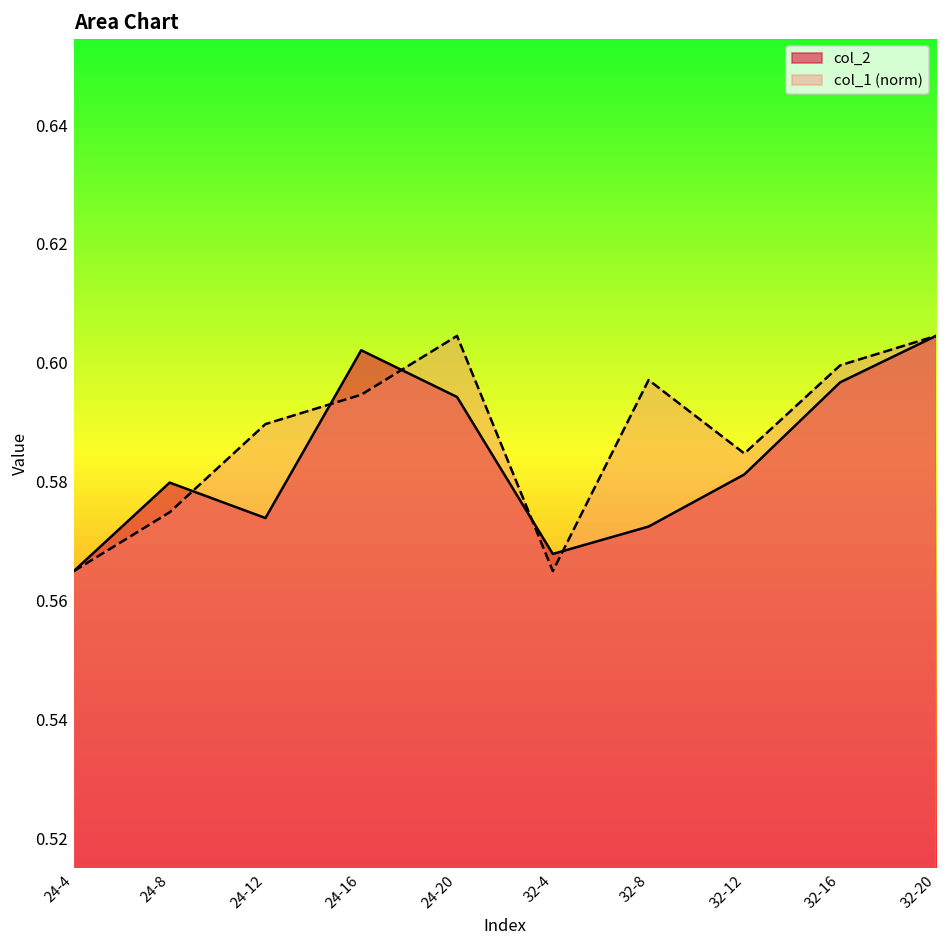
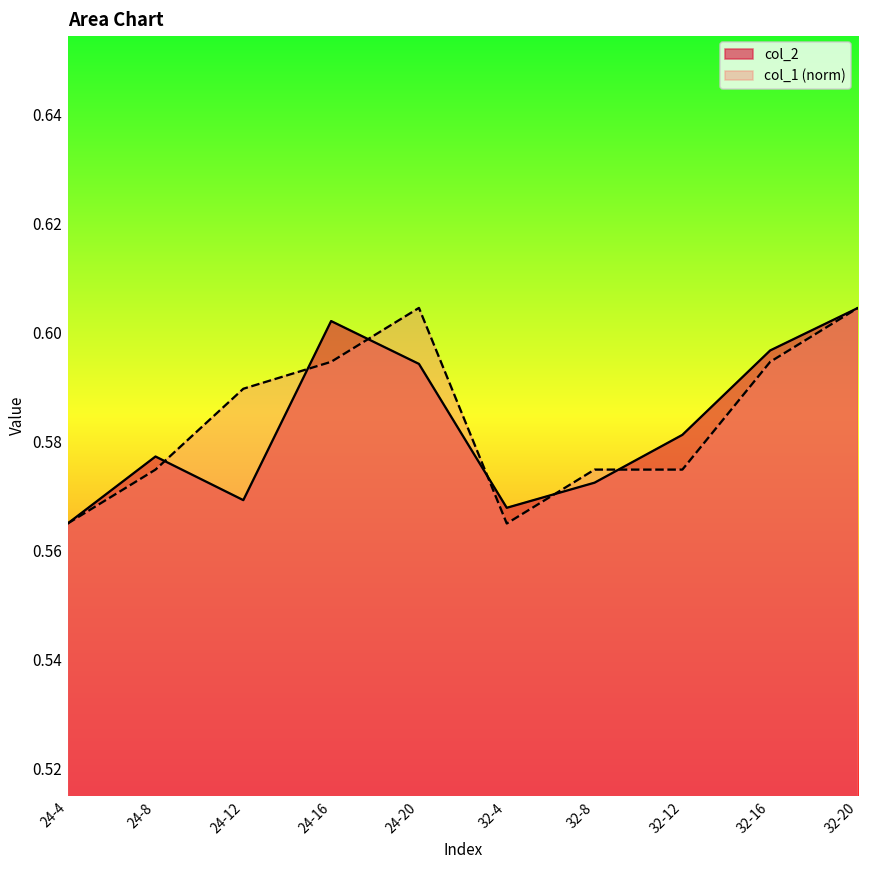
col_2, 24-8: 0.580 -> 0.577
col_2, 24-12: 0.574 -> 0.569
col_1 (norm), 32-8: 0.597 -> 0.575
col_1 (norm), 32-12: 0.585 -> 0.575
col_1 (norm), 32-16: 0.600 -> 0.595
